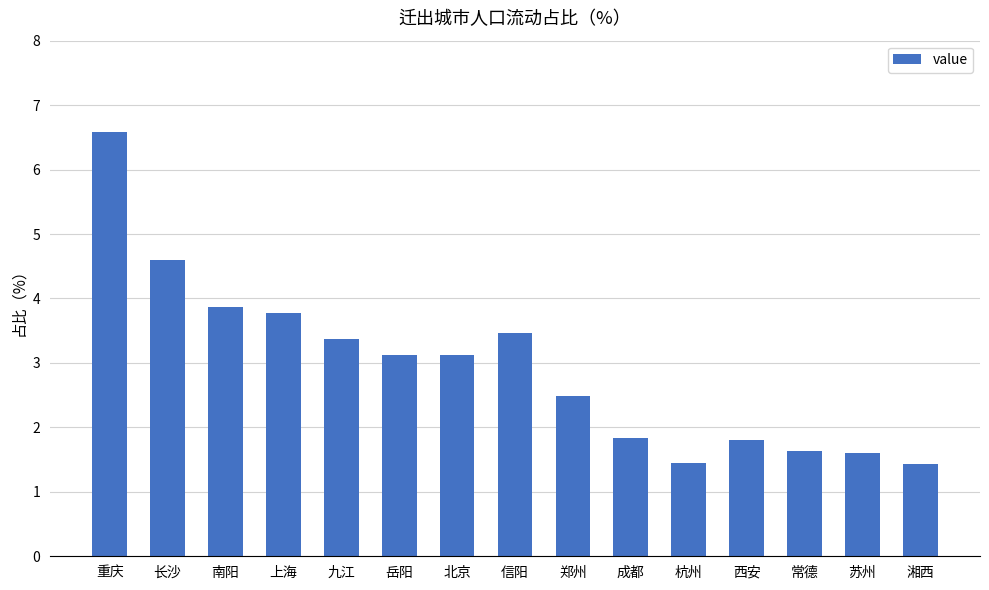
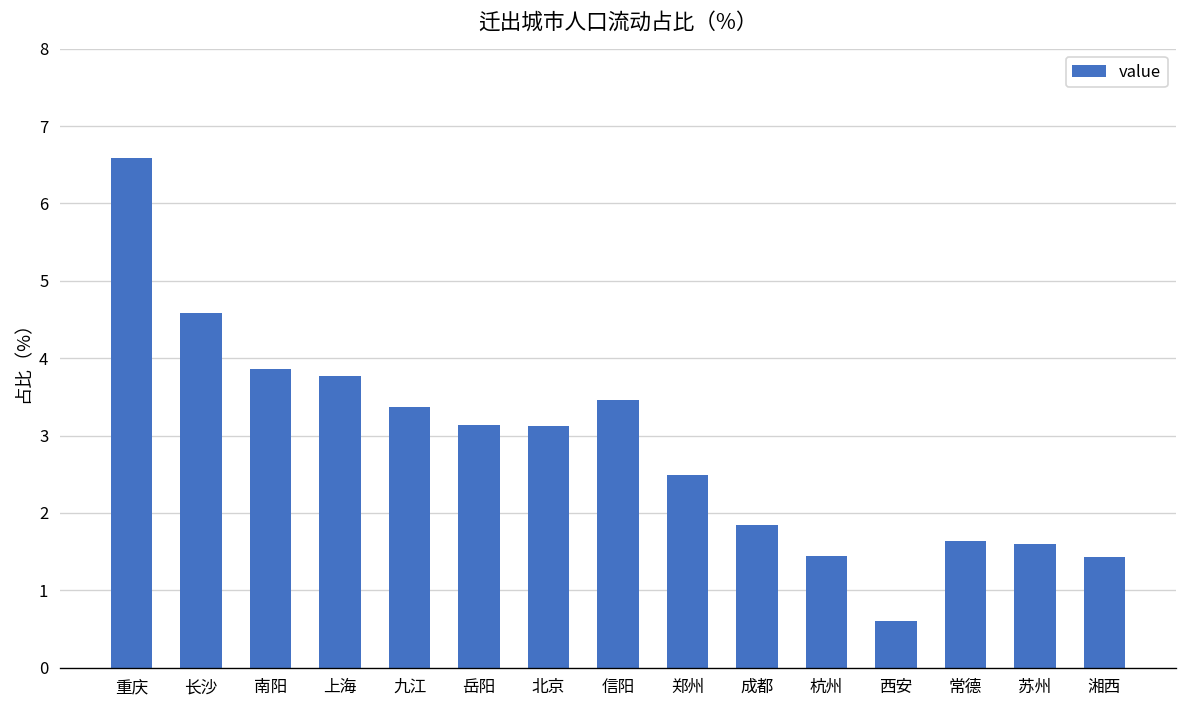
西安: 1.8 -> 0.6
